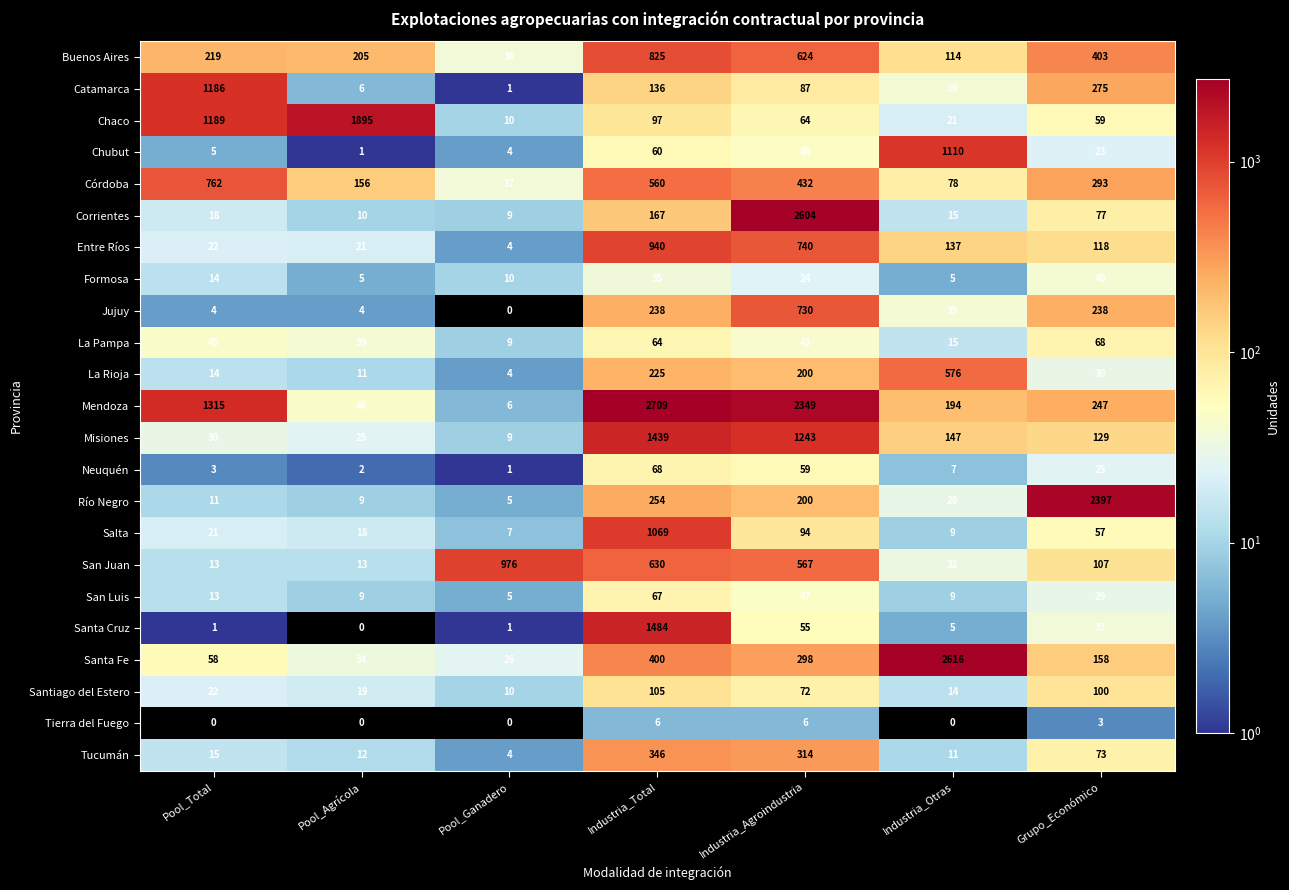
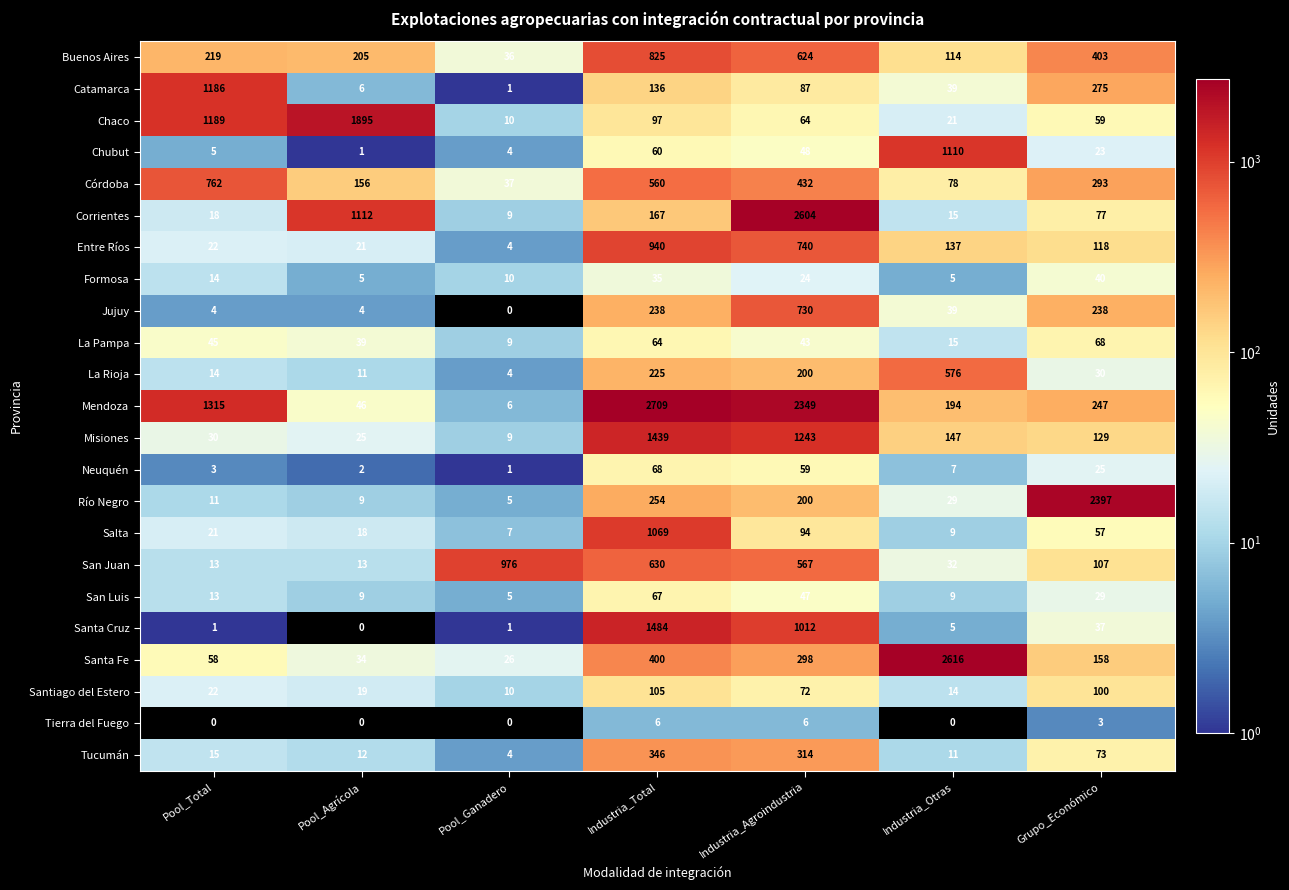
Corrientes, Pool_Agrícola: 10 -> 1112
Santa Cruz, Industria_Agroindustria: 55 -> 1012
